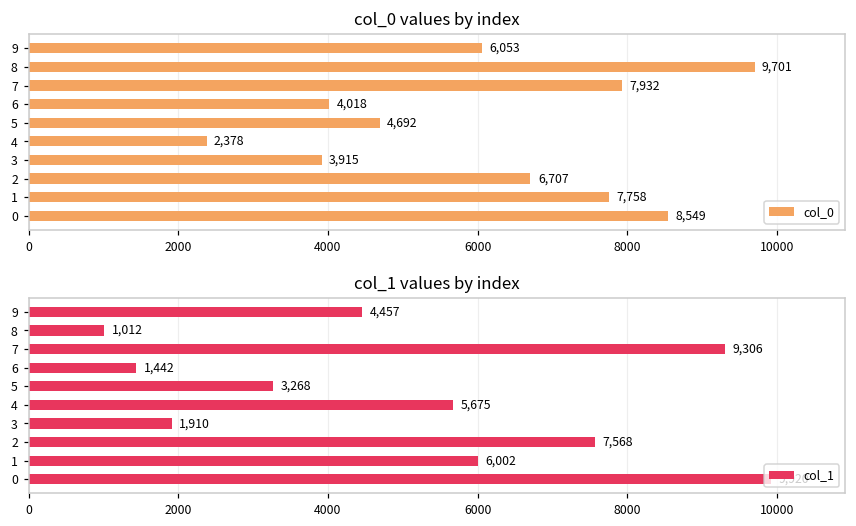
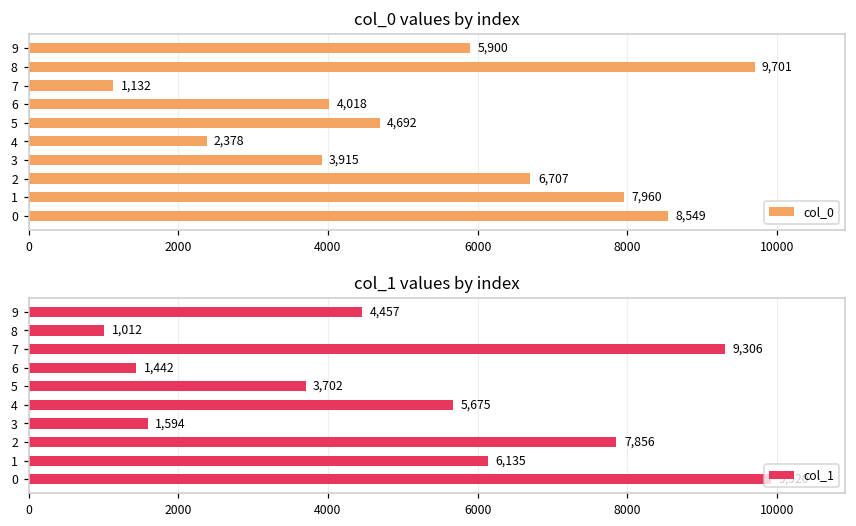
col_0 values by index, 9: 6,053 -> 5,900
col_0 values by index, 7: 7,932 -> 1,132
col_0 values by index, 1: 7,758 -> 7,960
col_1 values by index, 5: 3,268 -> 3,702
col_1 values by index, 3: 1,910 -> 1,594
col_1 values by index, 2: 7,568 -> 7,856
col_1 values by index, 1: 6,002 -> 6,135
